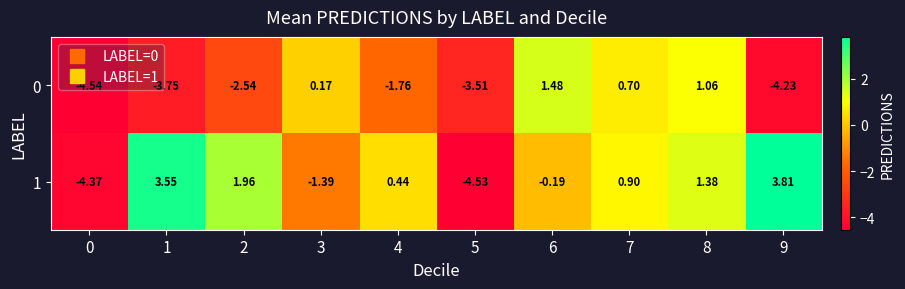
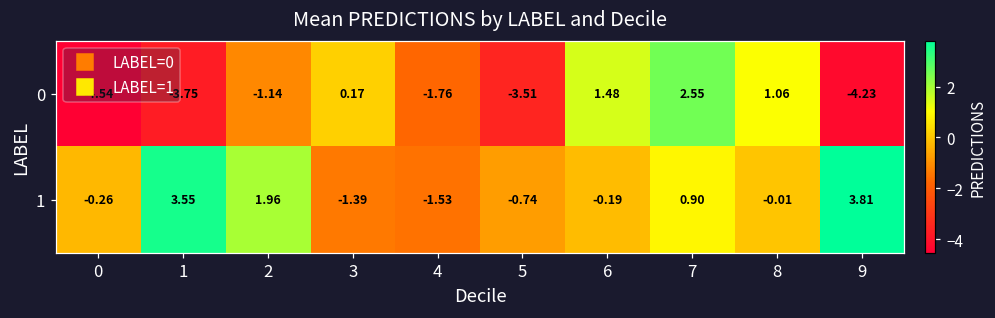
0, 2: -2.54 -> -1.14
0, 7: 0.70 -> 2.55
1, 0: -4.37 -> -0.26
1, 4: 0.44 -> -1.53
1, 5: -4.53 -> -0.74
1, 8: 1.38 -> -0.01
